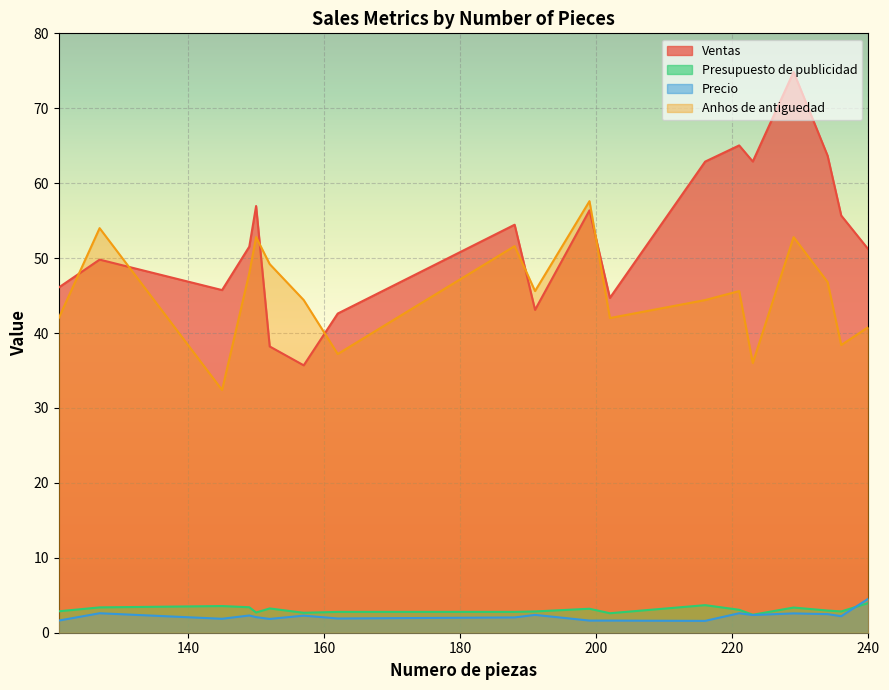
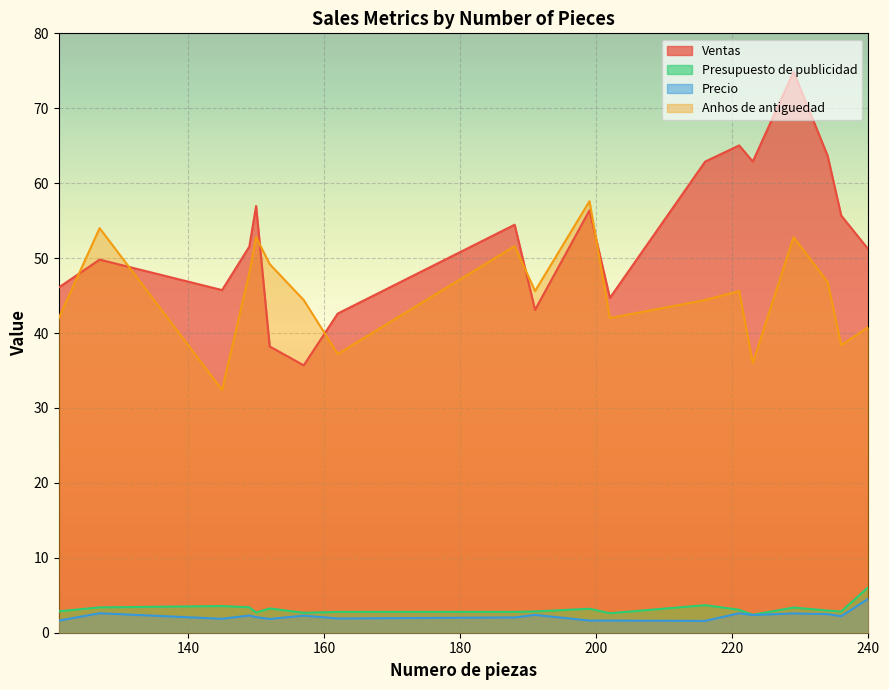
Presupuesto de publicidad, 240: 4 -> 6
